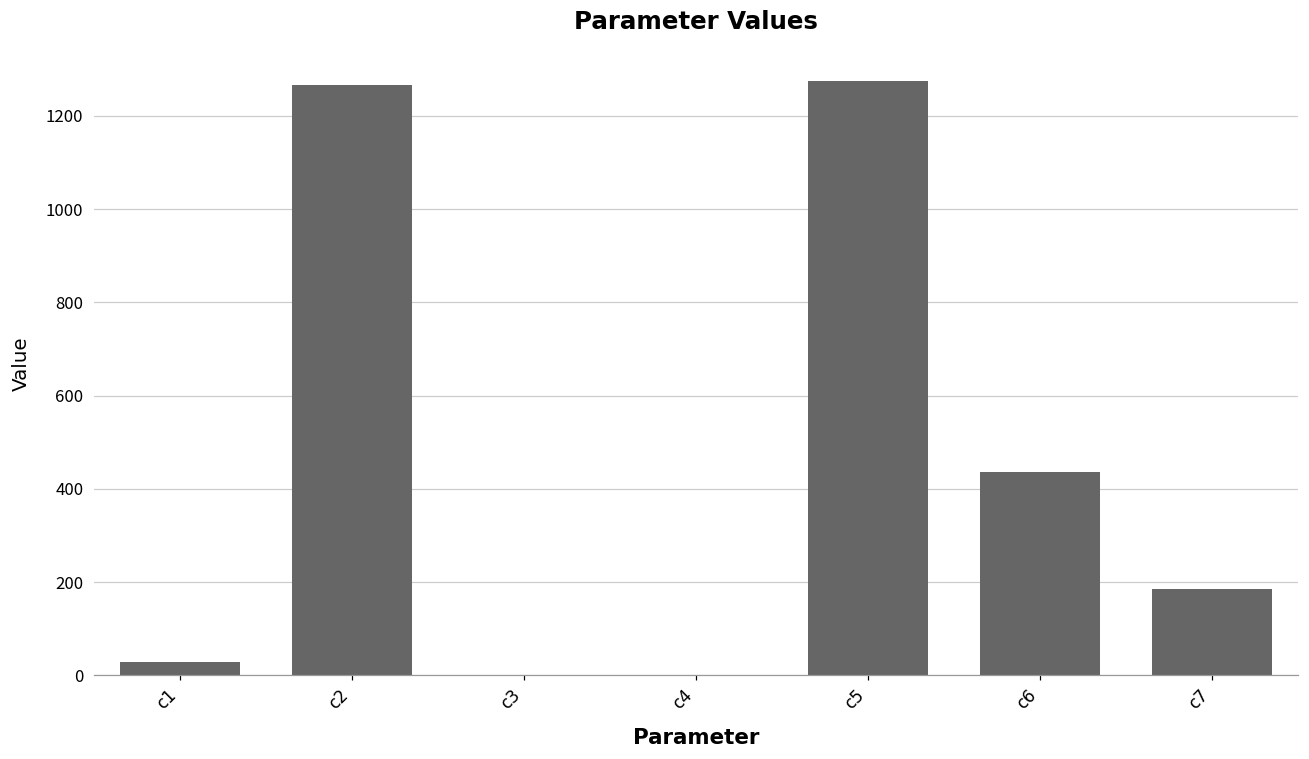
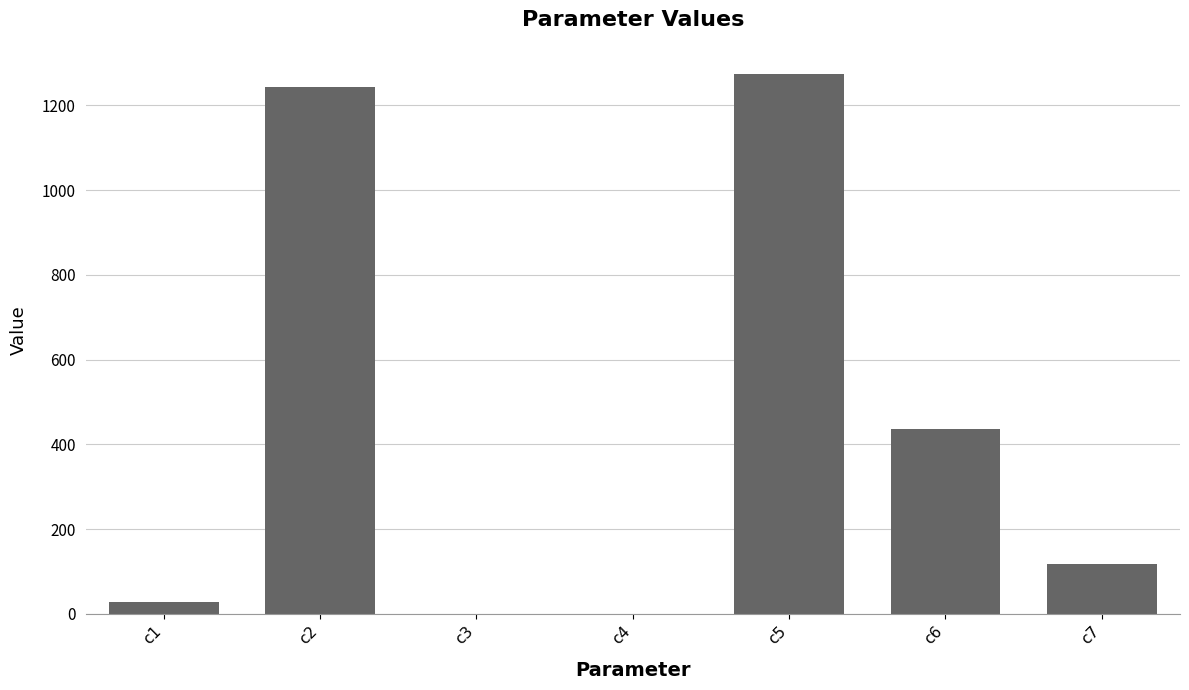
c2: 1270 -> 1240
c7: 180 -> 120
